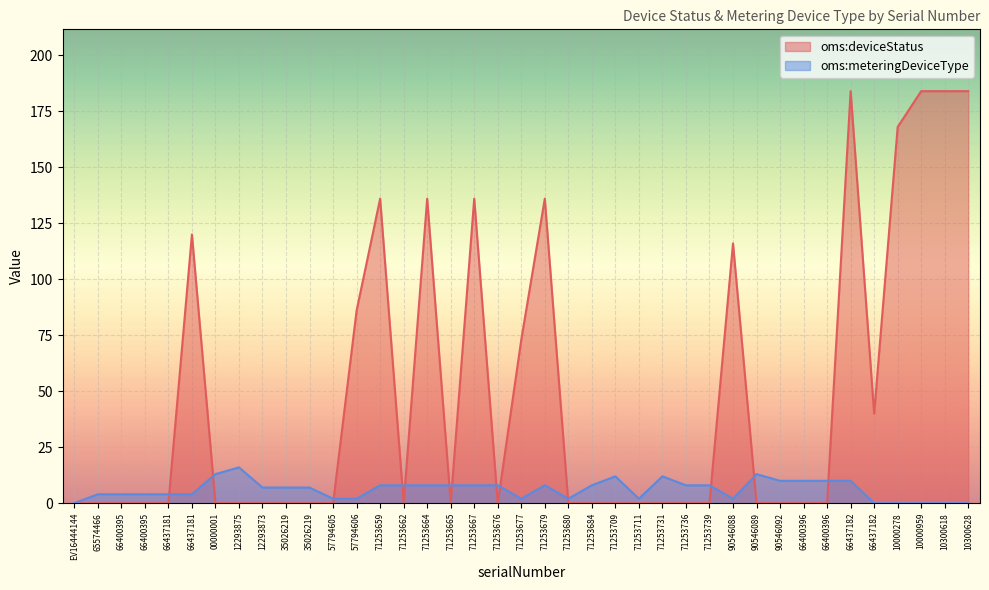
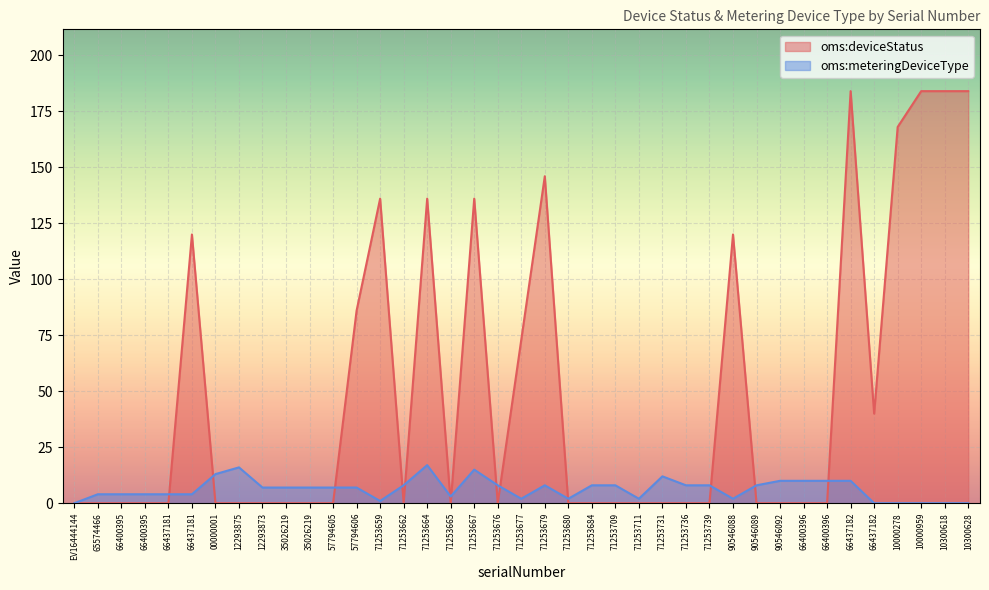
oms:meteringDeviceType, 57794605: 2 -> 7
oms:meteringDeviceType, 57794606: 2 -> 7
oms:meteringDeviceType, 71253659: 8 -> 1
oms:meteringDeviceType, 71253664: 8 -> 17
oms:meteringDeviceType, 71253665: 8 -> 3
oms:meteringDeviceType, 71253667: 8 -> 15
oms:deviceStatus, 71253679: 136 -> 146
oms:meteringDeviceType, 71253709: 12 -> 8
oms:deviceStatus, 90546088: 116 -> 120
oms:meteringDeviceType, 90546089: 13 -> 8
